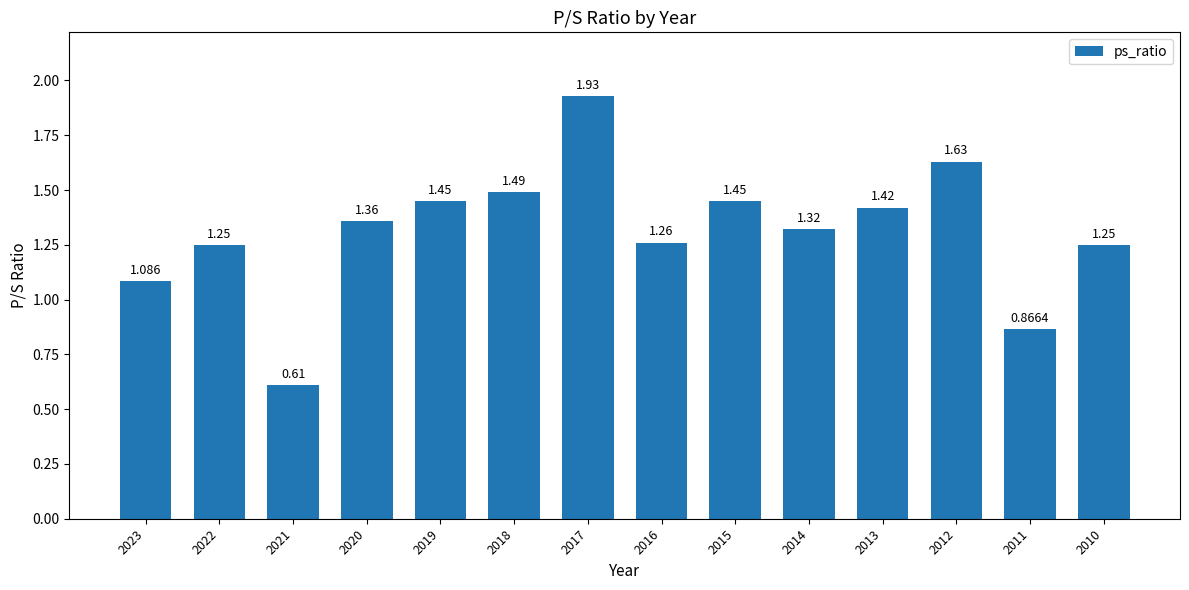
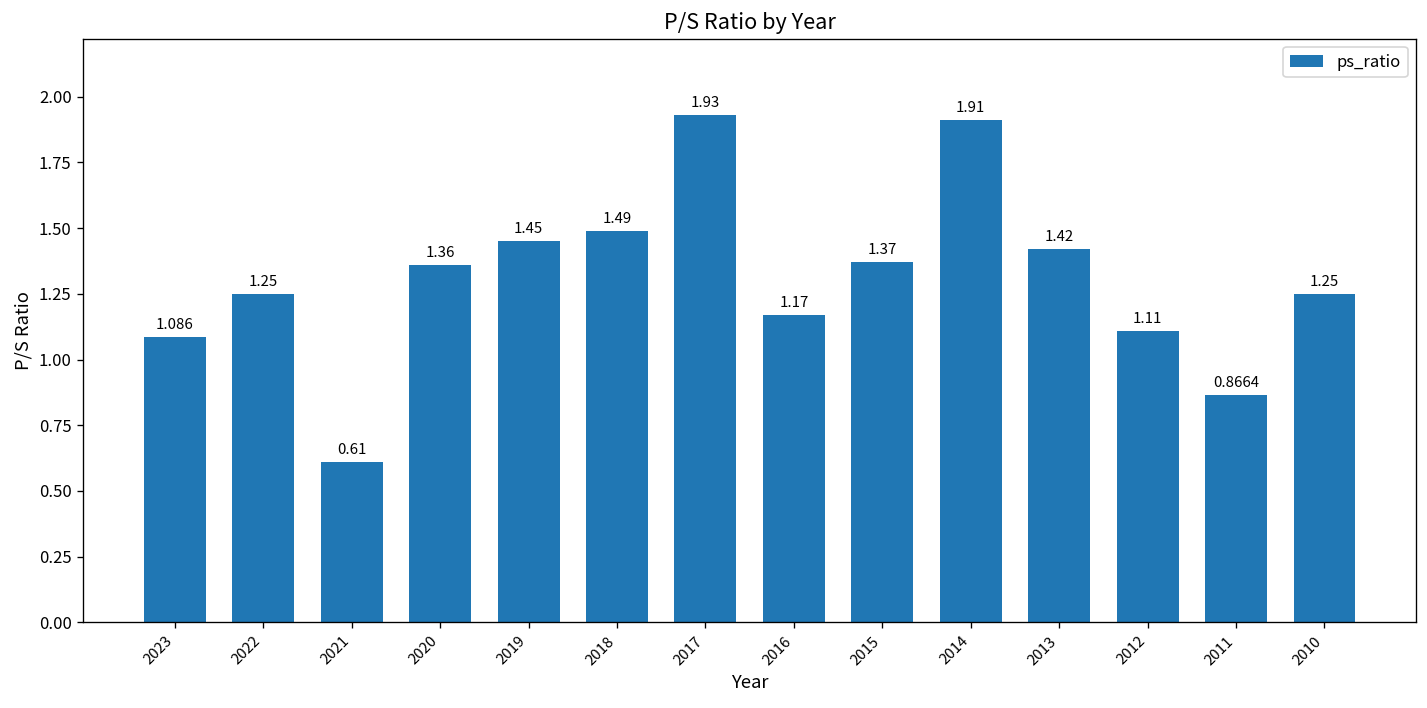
2016: 1.26 -> 1.17
2015: 1.45 -> 1.37
2014: 1.32 -> 1.91
2012: 1.63 -> 1.11
